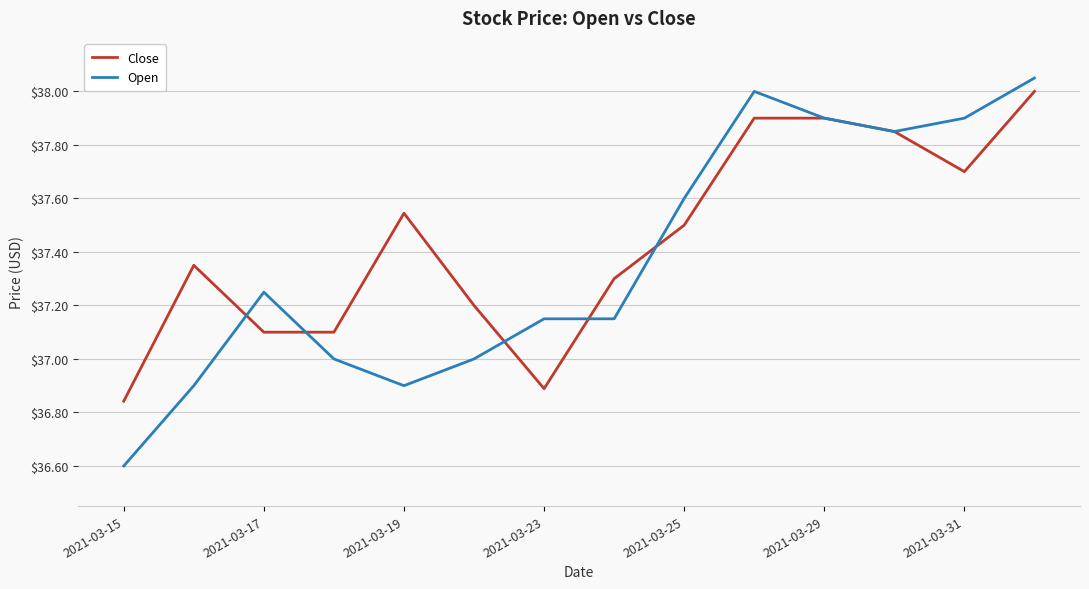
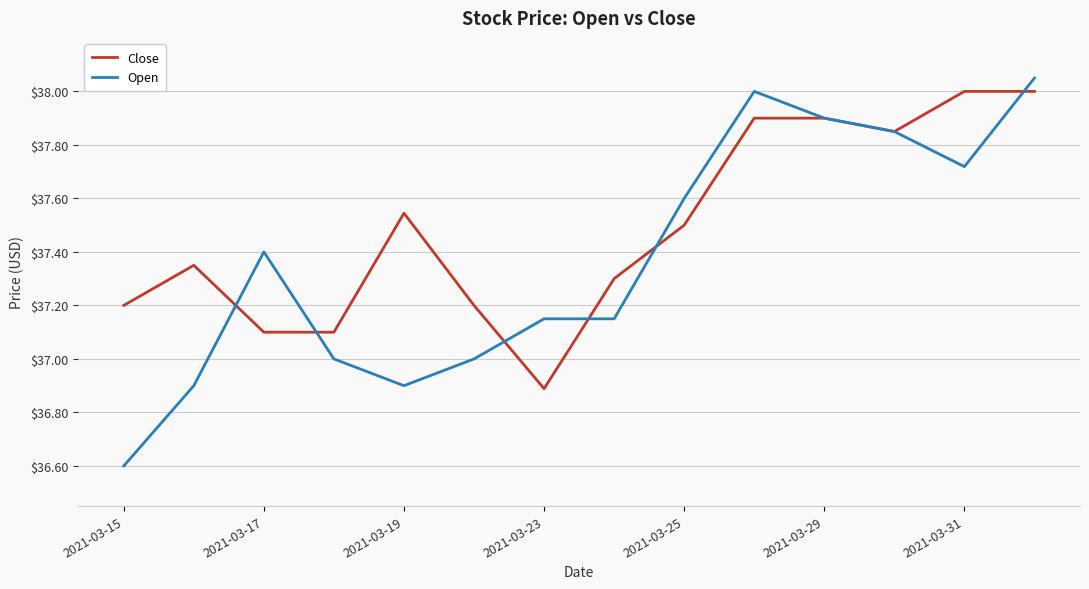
Close, 2021-03-15: $36.84 -> $37.20
Open, 2021-03-17: $37.25 -> $37.40
Close, 2021-03-31: $37.7 -> $38.0
Open, 2021-03-31: $37.90 -> $37.72
